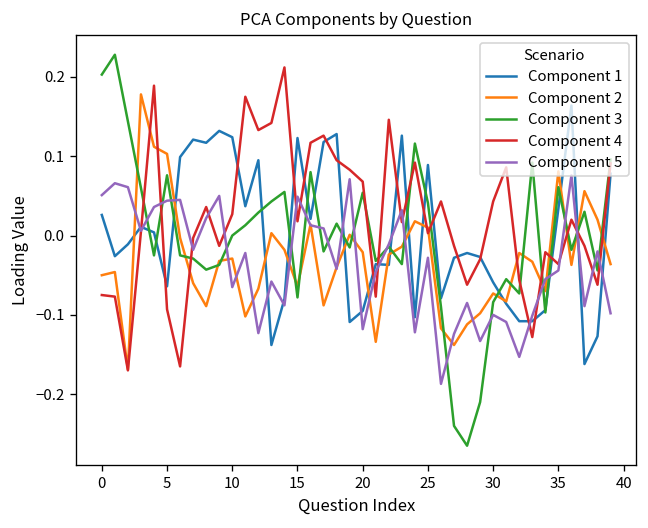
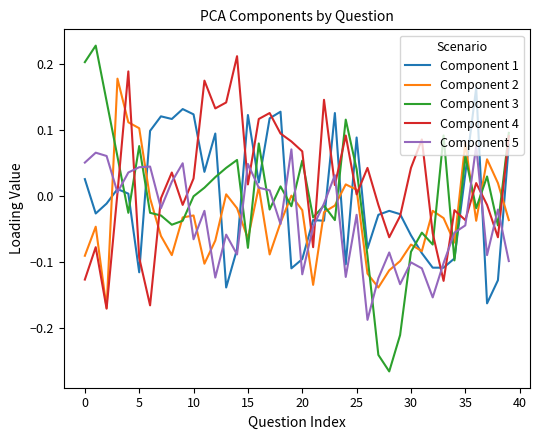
Component 2, 0: -0.05 -> -0.09
Component 4, 0: -0.08 -> -0.13
Component 1, 5: -0.06 -> -0.12
